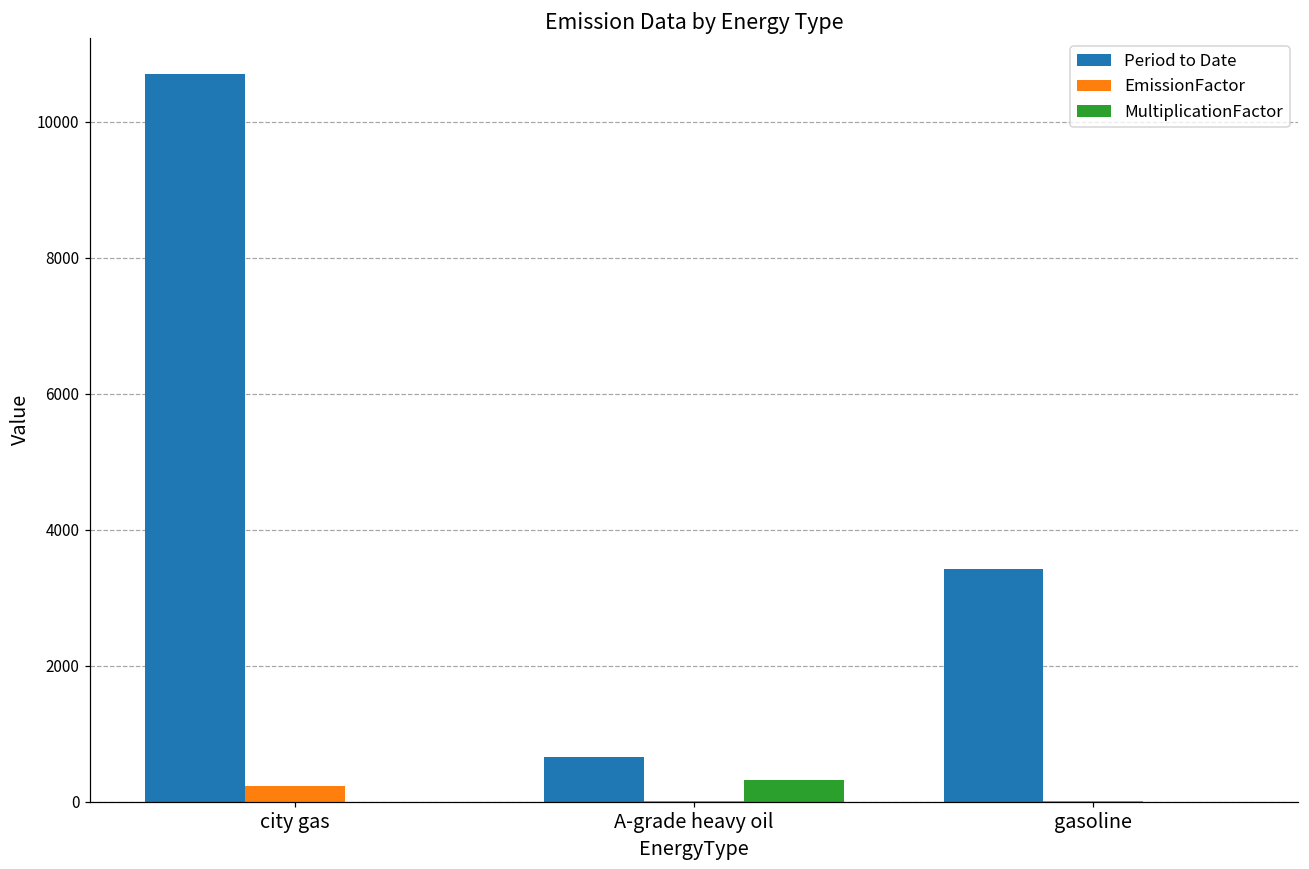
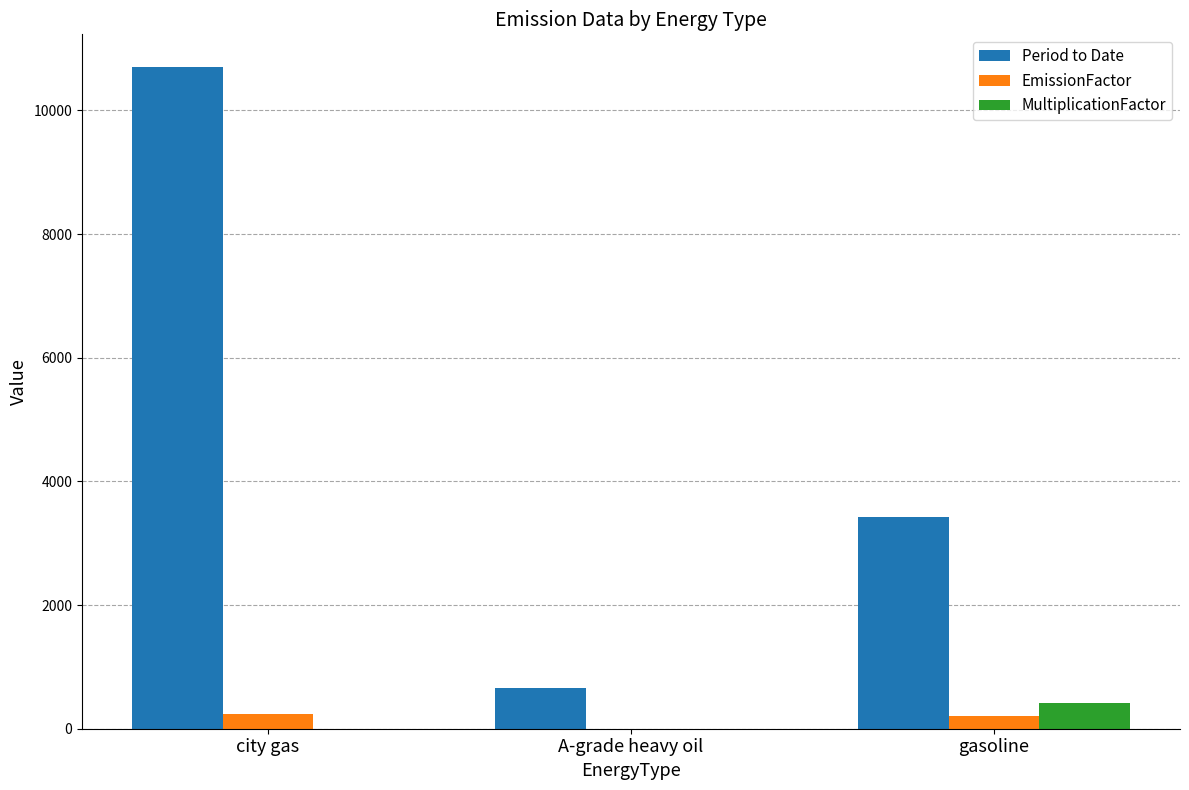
MultiplicationFactor, A-grade heavy oil: 300 -> 0
EmissionFactor, gasoline: 0 -> 200
MultiplicationFactor, gasoline: 0 -> 400
